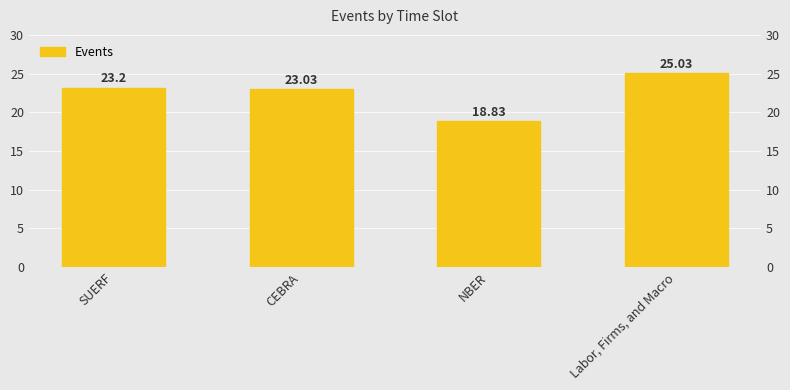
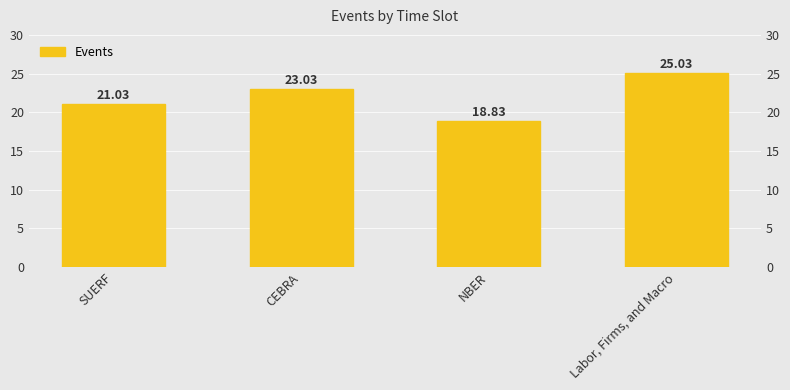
SUERF: 23.2 -> 21.03
